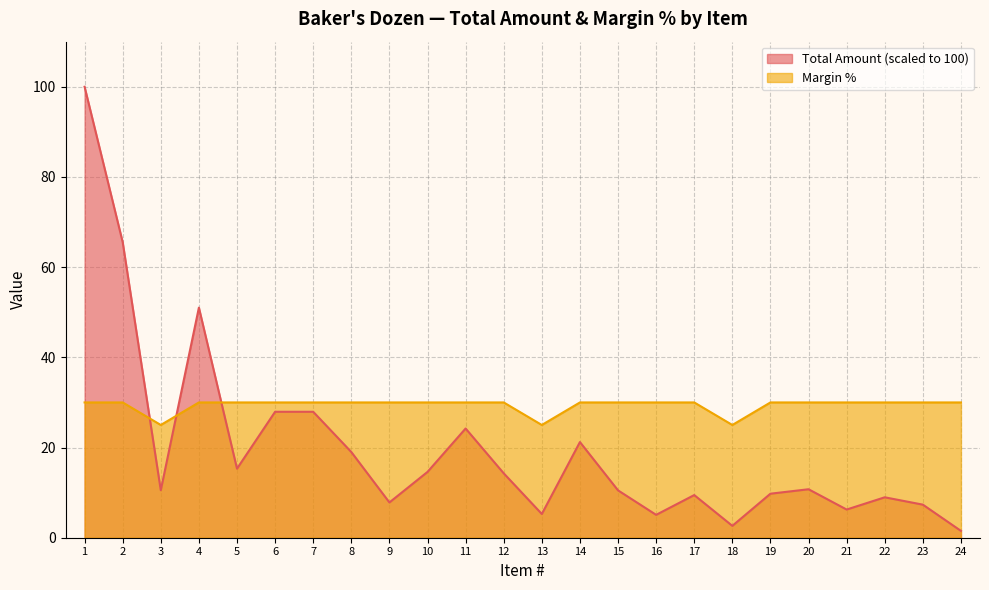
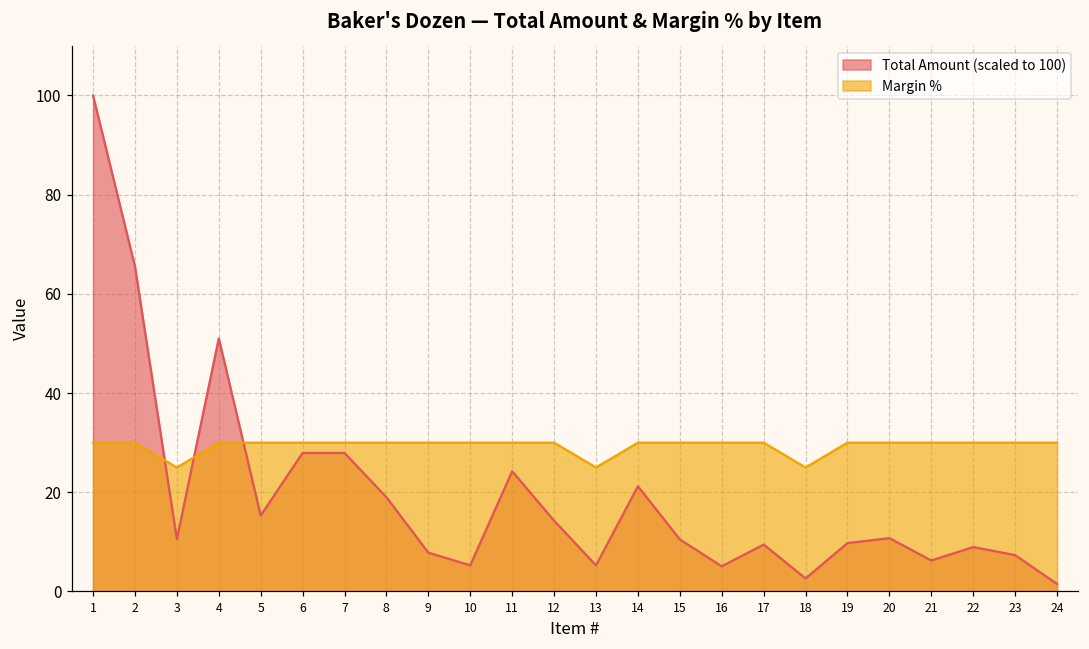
Total Amount (scaled to 100), 10: 15 -> 5
